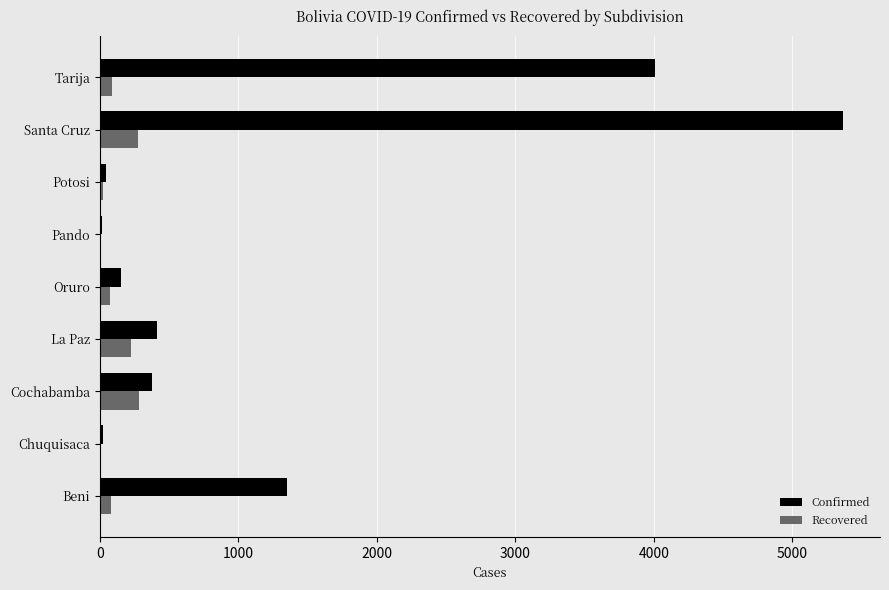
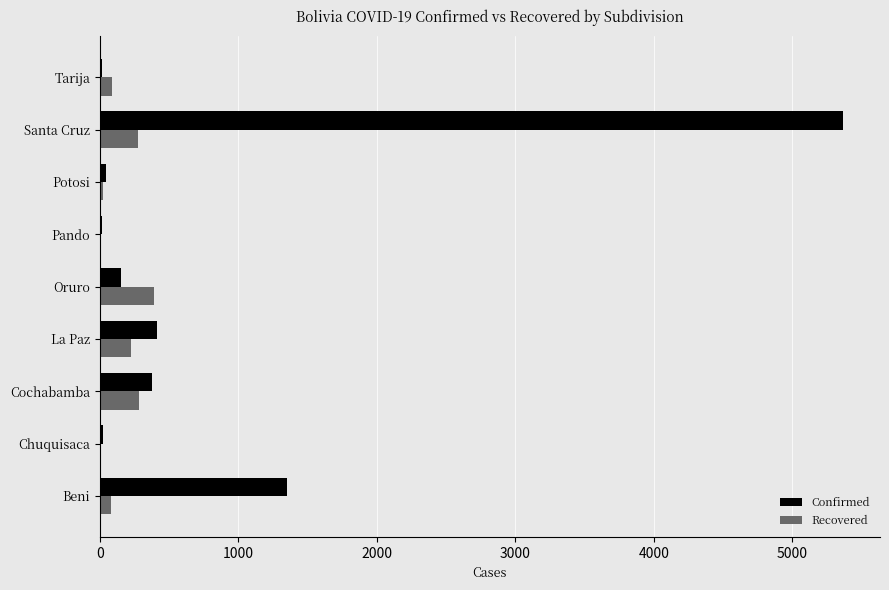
Confirmed, Tarija: 4010 -> 20
Recovered, Oruro: 70 -> 390
